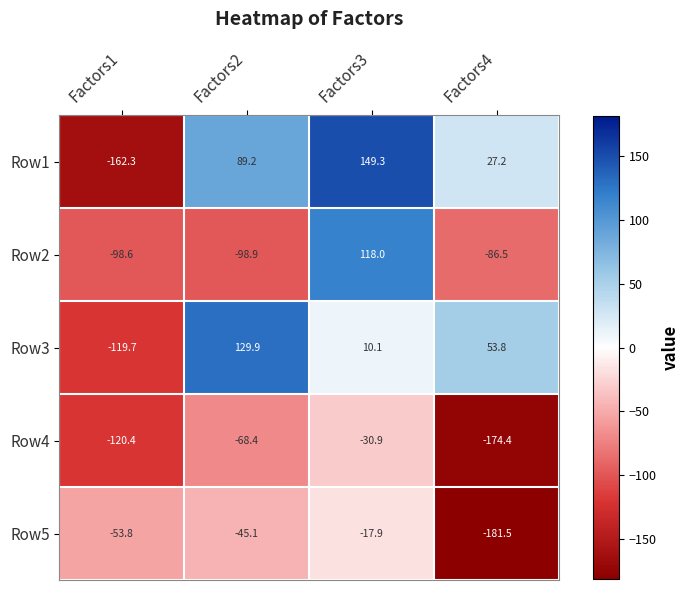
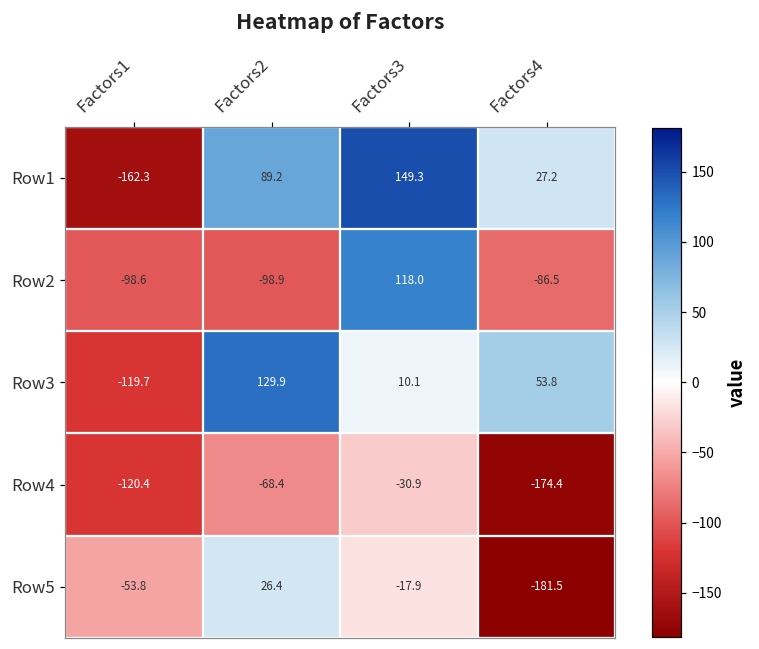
Row5, Factors2: -45.1 -> 26.4
